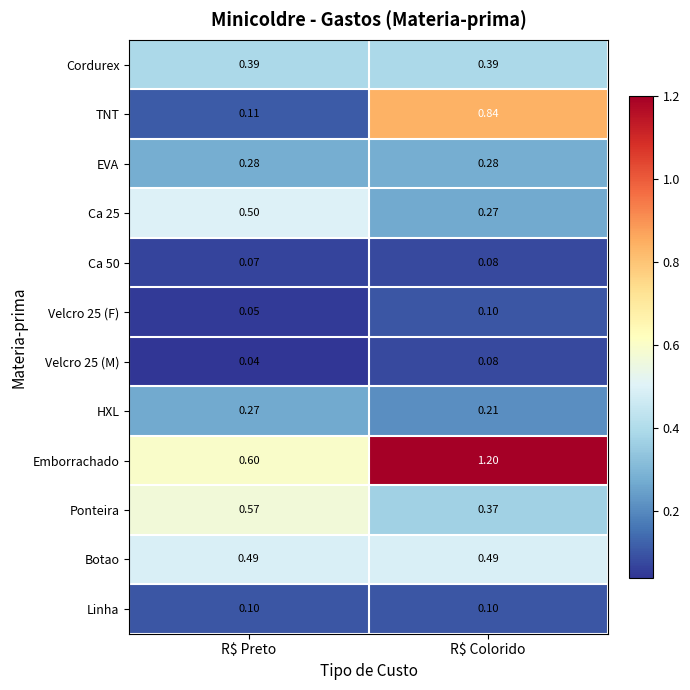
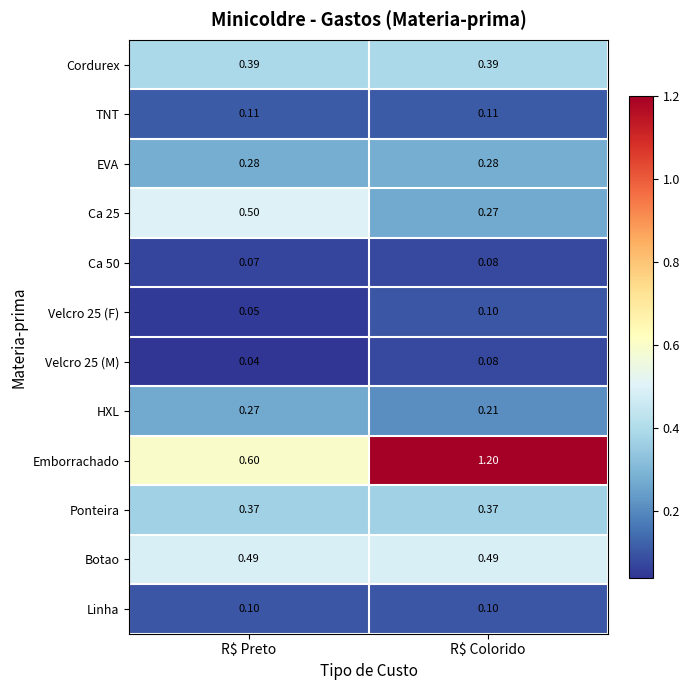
TNT, R$ Colorido: 0.84 -> 0.11
Ponteira, R$ Preto: 0.57 -> 0.37
